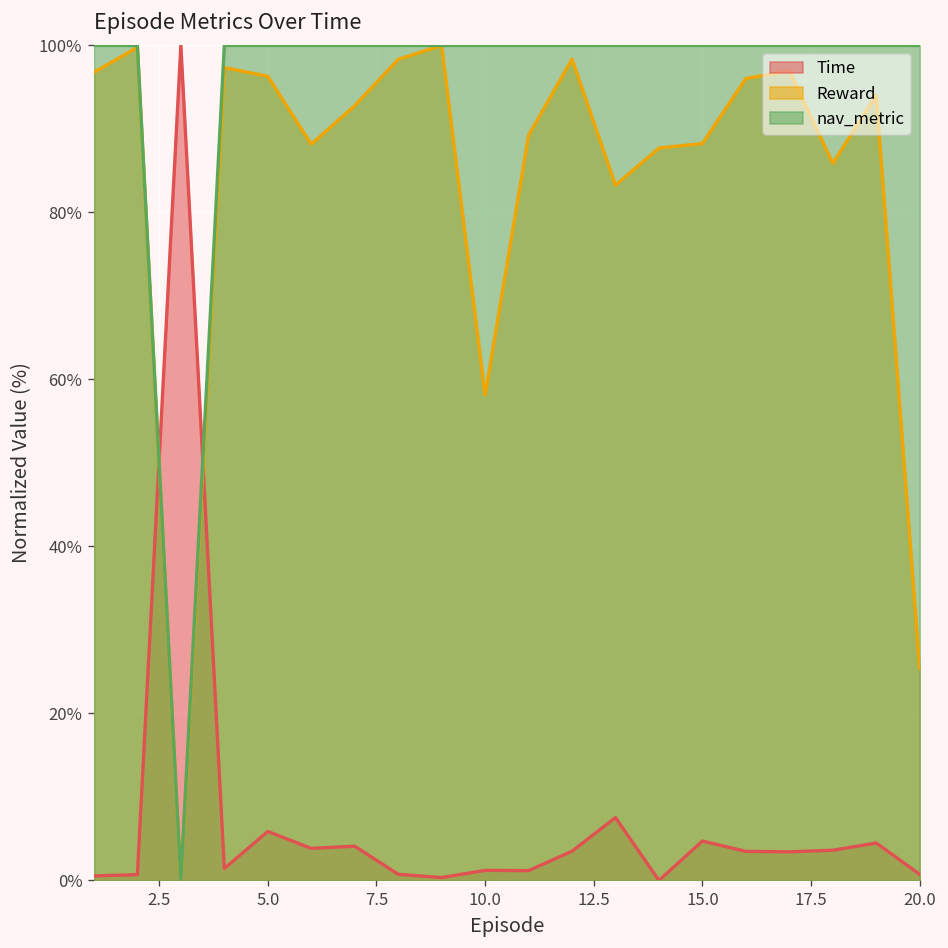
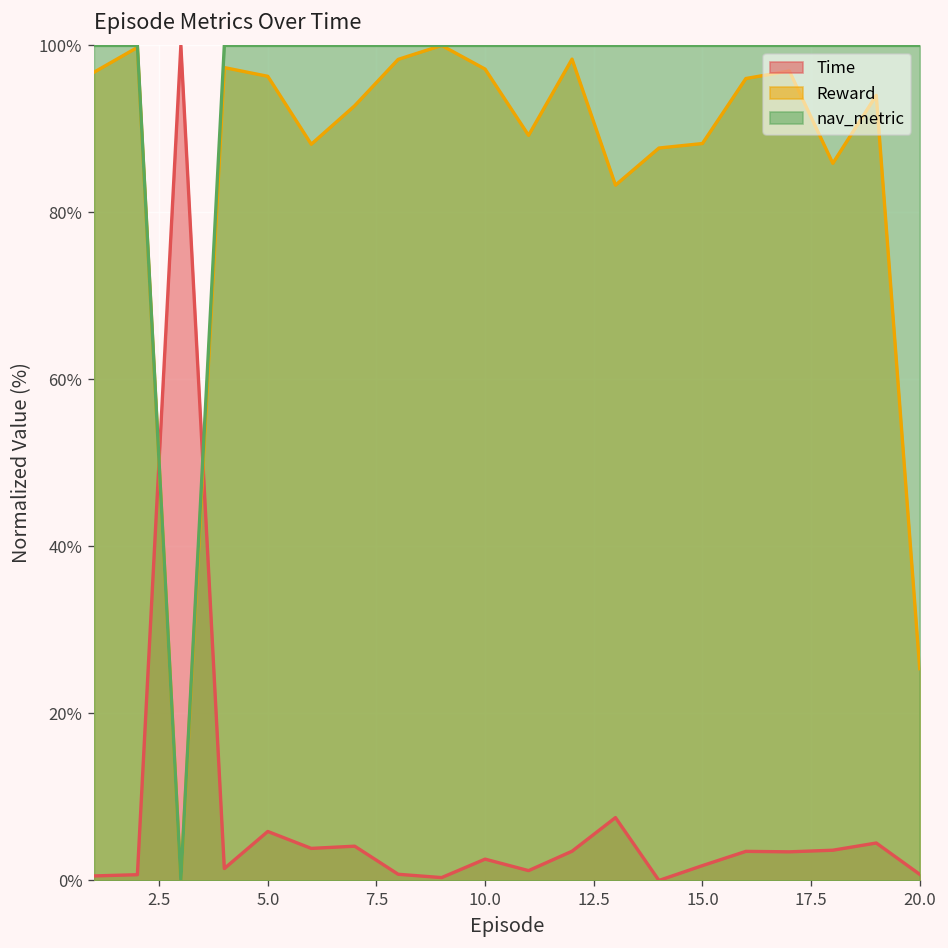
Time, 10.0: 1% -> 3%
Reward, 10.0: 58% -> 97%
Time, 15.0: 5% -> 2%
